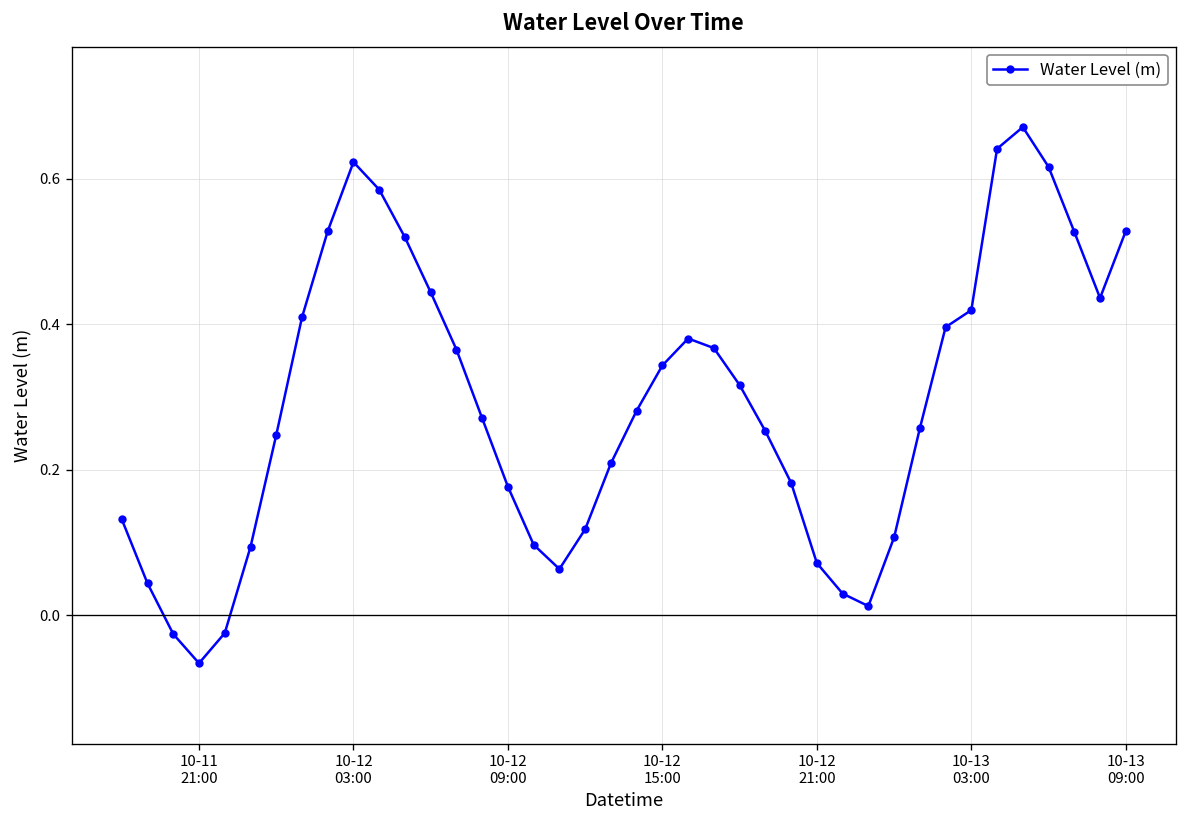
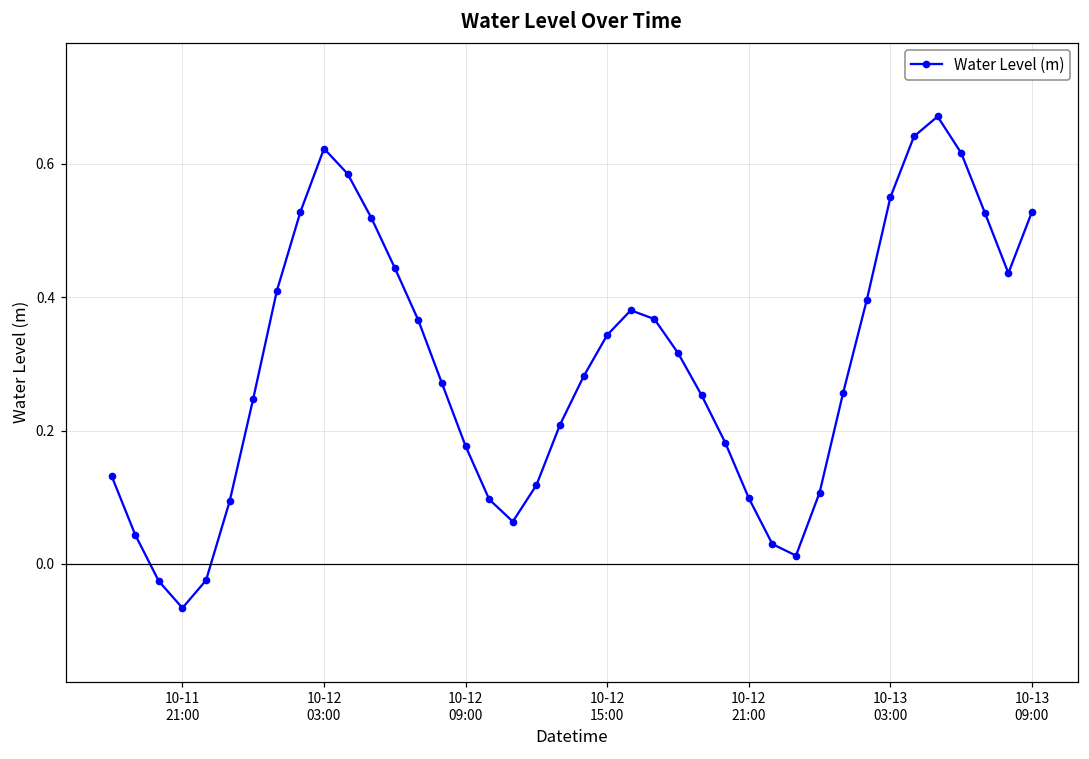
10-12 21:00: 0.07 -> 0.10
10-13 03:00: 0.42 -> 0.55
